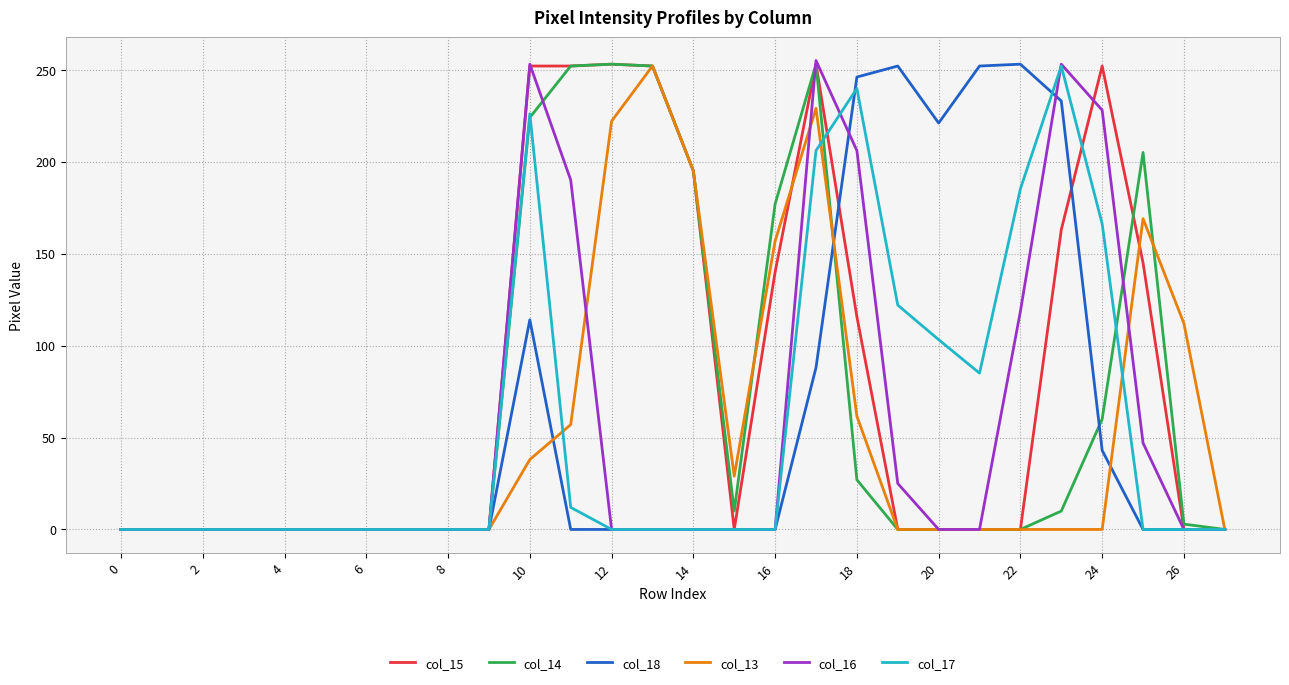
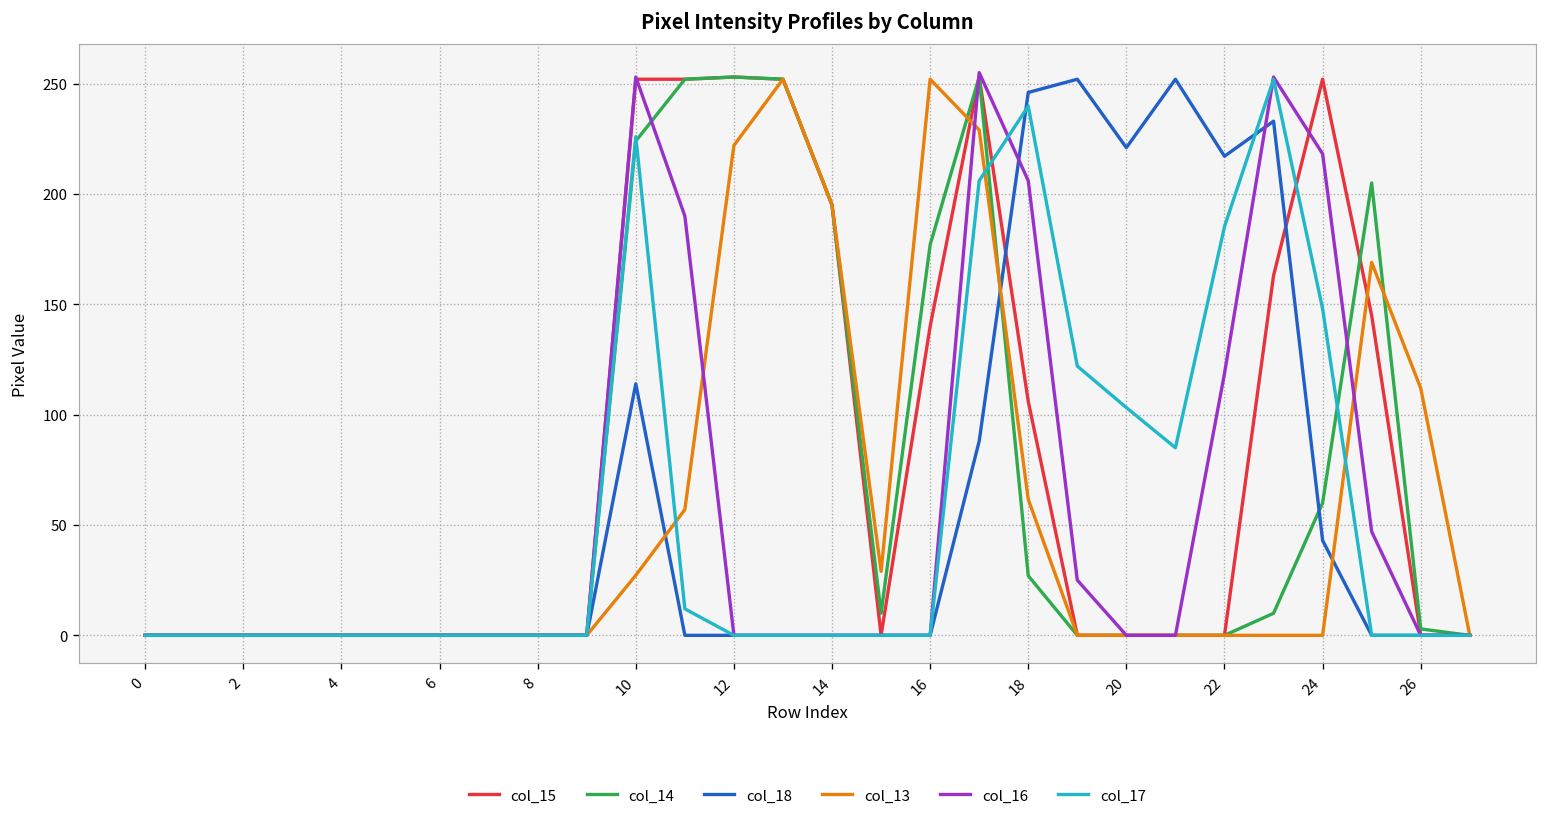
col_13, 10: 38 -> 27
col_13, 16: 157 -> 252
col_15, 18: 116 -> 106
col_18, 22: 253 -> 217
col_16, 24: 228 -> 218
col_17, 24: 166 -> 148
